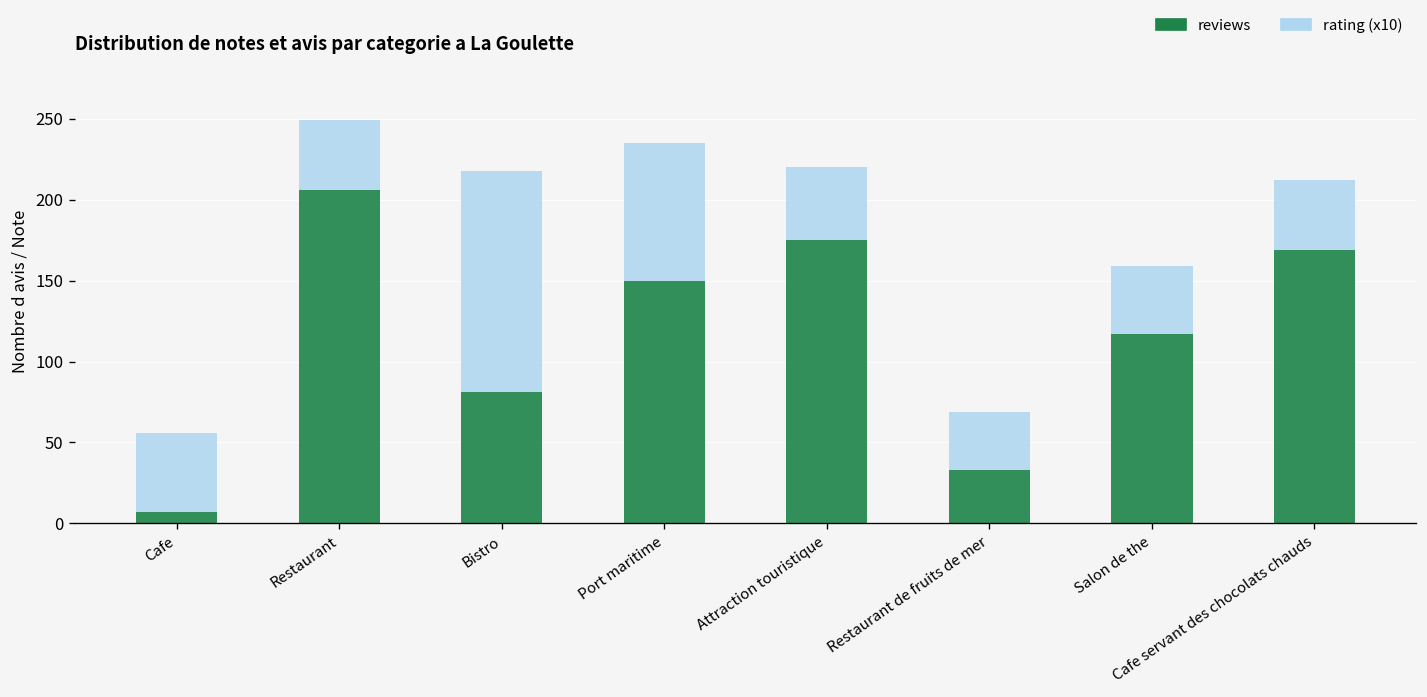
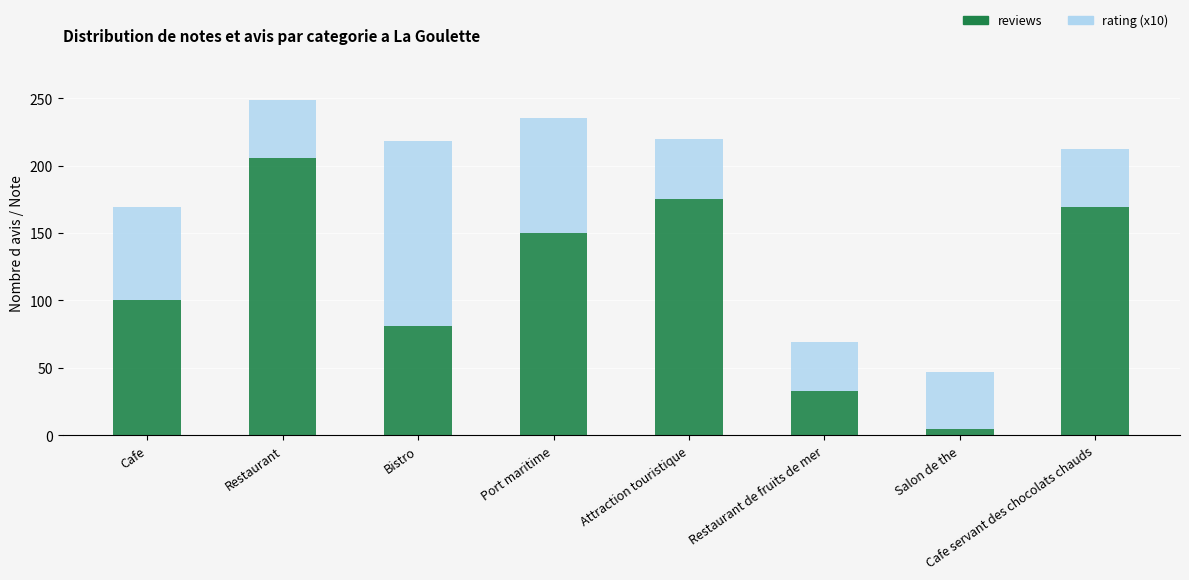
reviews, Cafe: 7 -> 100
rating (x10), Cafe: 49 -> 69
reviews, Salon de the: 117 -> 5
